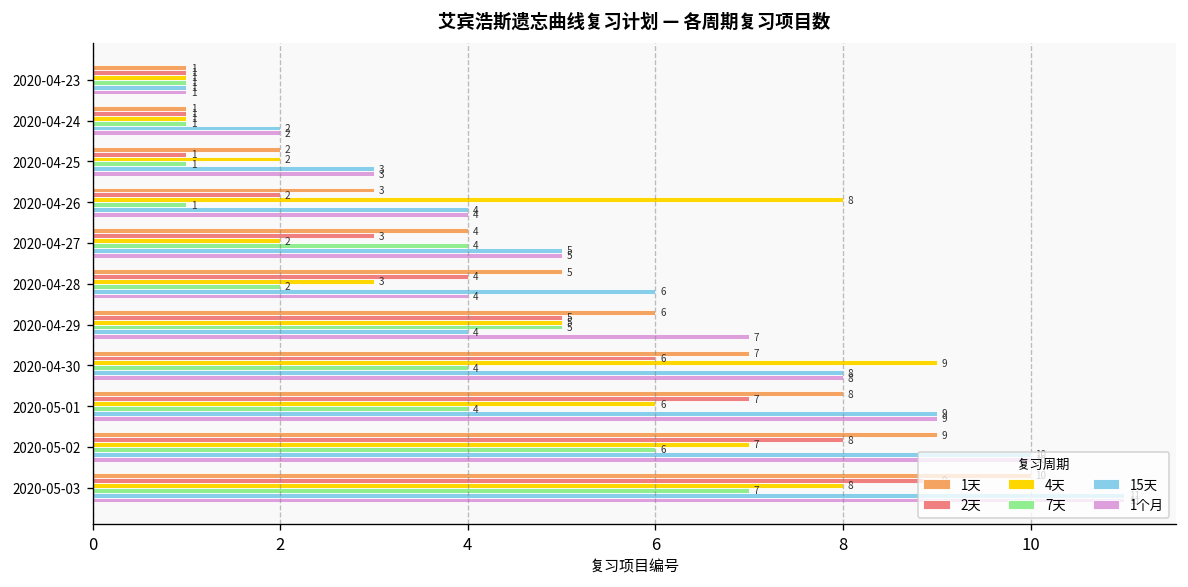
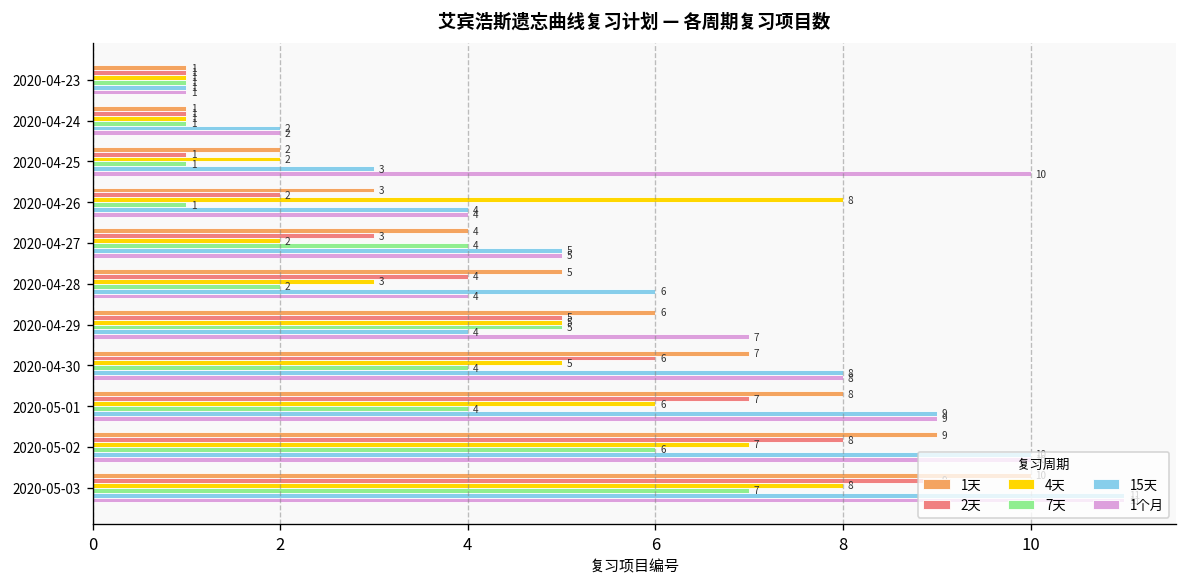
1个月, 2020-04-25: 3 -> 10
4天, 2020-04-30: 9 -> 5
